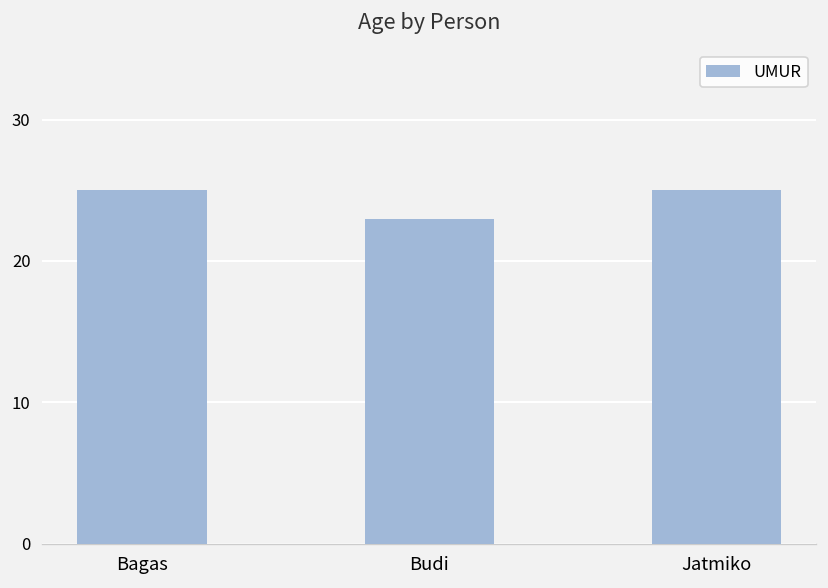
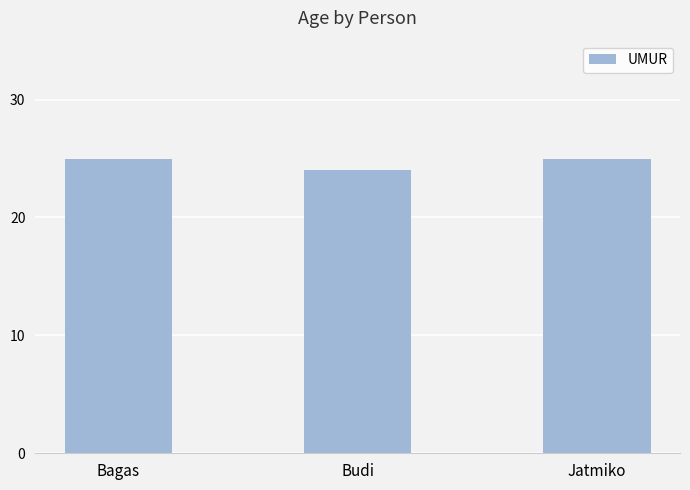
Budi: 23 -> 24
